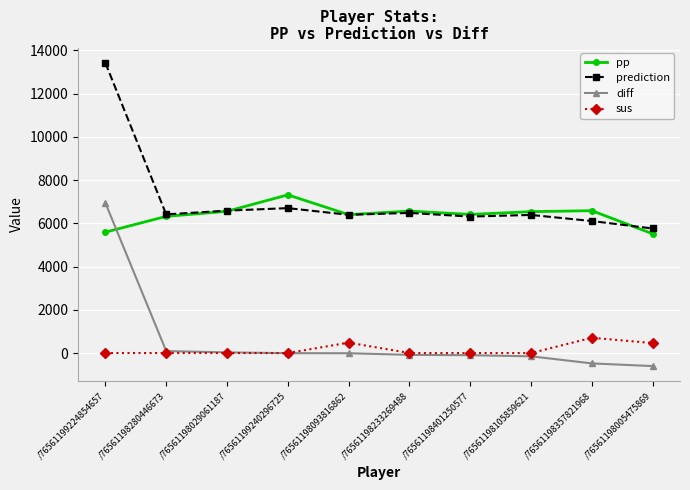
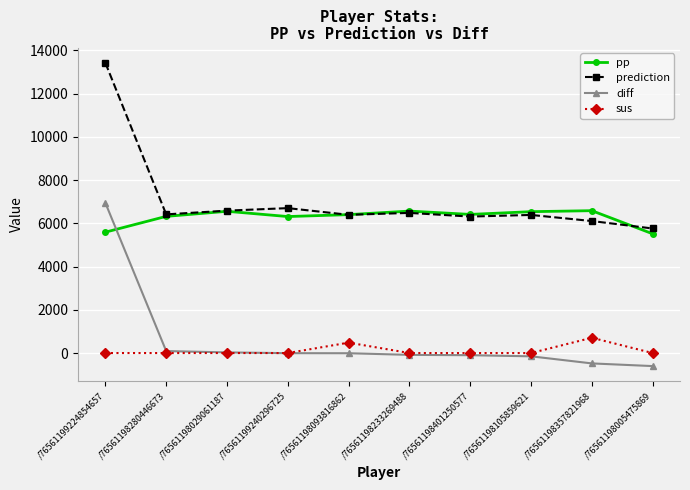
pp, /76561199240296725: 7300 -> 6300
sus, /76561198005475869: 500 -> 0
